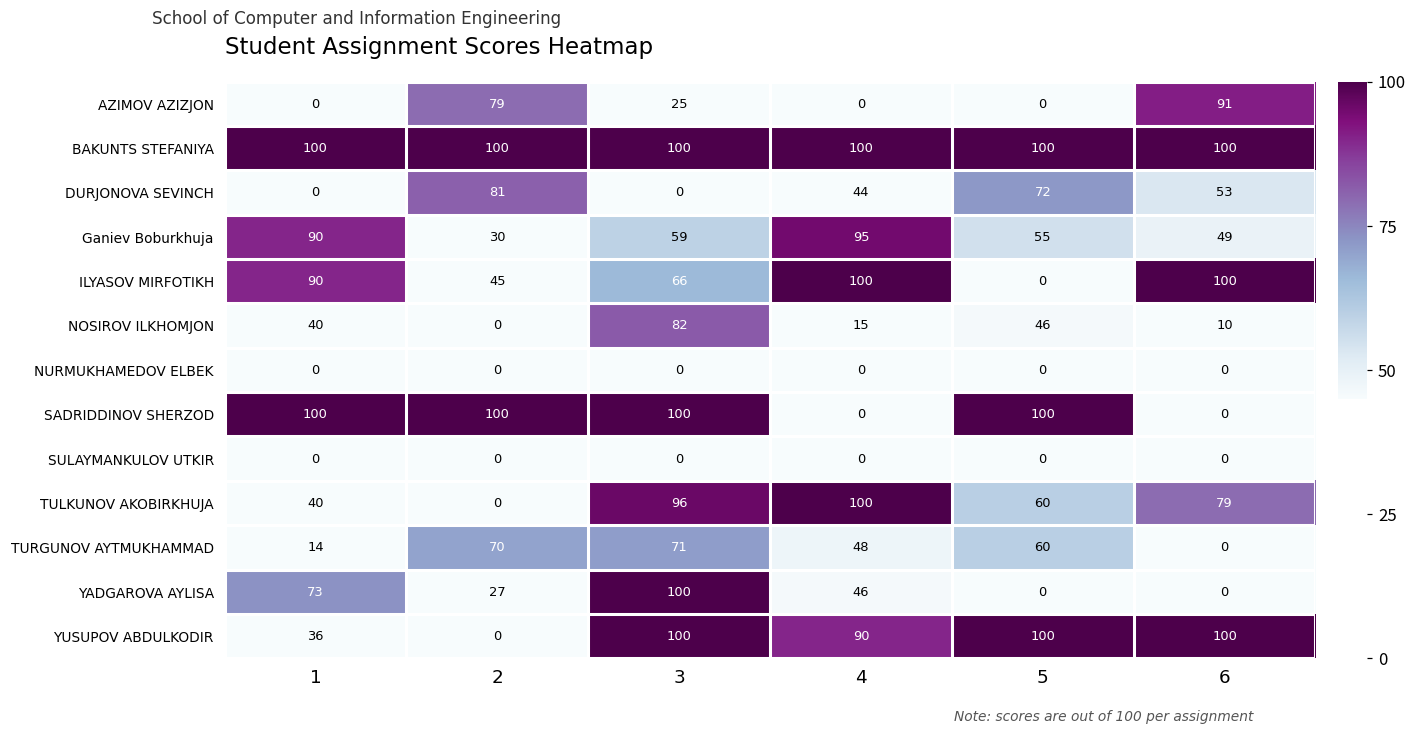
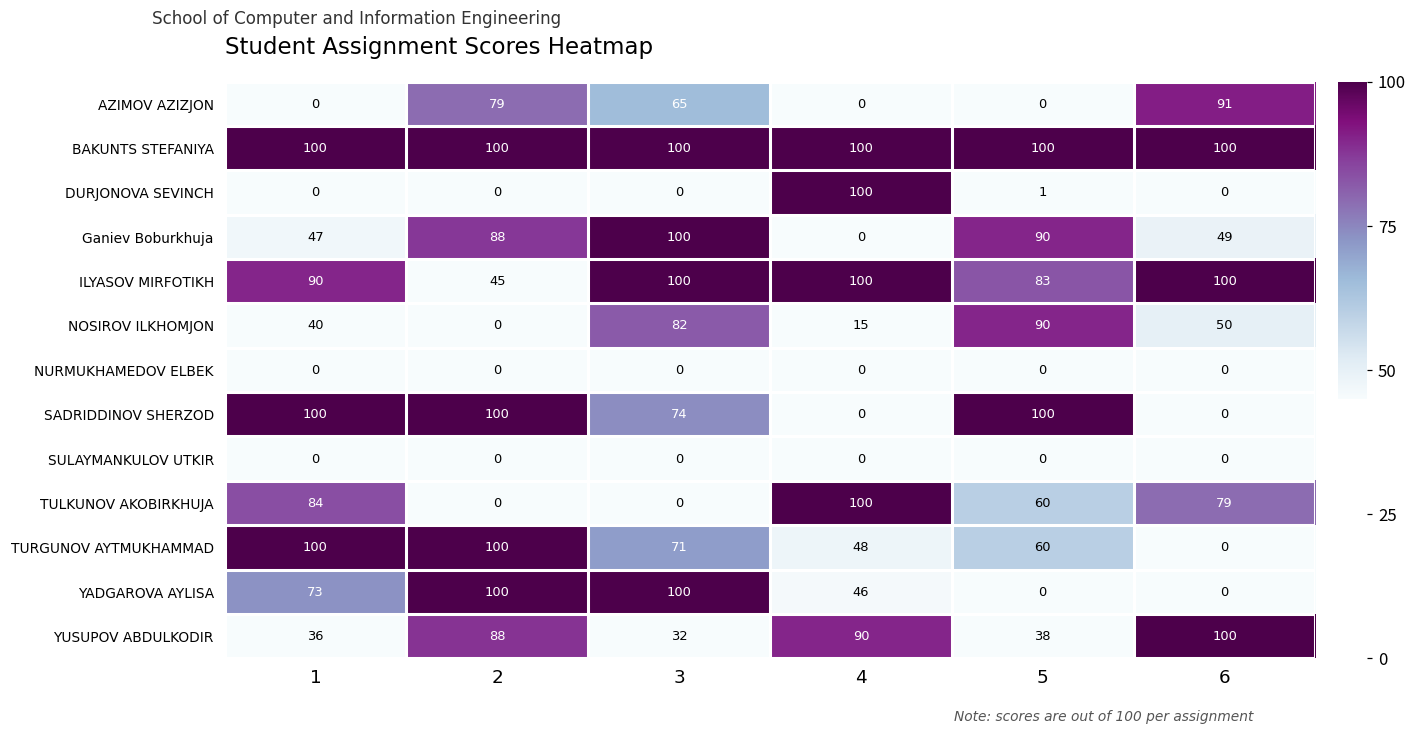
AZIMOV AZIZJON, 3: 25 -> 65
DURJONOVA SEVINCH, 2: 81 -> 0
DURJONOVA SEVINCH, 4: 44 -> 100
DURJONOVA SEVINCH, 5: 72 -> 1
DURJONOVA SEVINCH, 6: 53 -> 0
Ganiev Boburkhuja, 1: 90 -> 47
Ganiev Boburkhuja, 2: 30 -> 88
Ganiev Boburkhuja, 3: 59 -> 100
Ganiev Boburkhuja, 4: 95 -> 0
Ganiev Boburkhuja, 5: 55 -> 90
ILYASOV MIRFOTIKH, 3: 66 -> 100
ILYASOV MIRFOTIKH, 5: 0 -> 83
NOSIROV ILKHOMJON, 5: 46 -> 90
NOSIROV ILKHOMJON, 6: 10 -> 50
SADRIDDINOV SHERZOD, 3: 100 -> 74
TULKUNOV AKOBIRKHUJA, 1: 40 -> 84
TULKUNOV AKOBIRKHUJA, 3: 96 -> 0
TURGUNOV AYTMUKHAMMAD, 1: 14 -> 100
TURGUNOV AYTMUKHAMMAD, 2: 70 -> 100
YADGAROVA AYLISA, 2: 27 -> 100
YUSUPOV ABDULKODIR, 2: 0 -> 88
YUSUPOV ABDULKODIR, 3: 100 -> 32
YUSUPOV ABDULKODIR, 5: 100 -> 38
